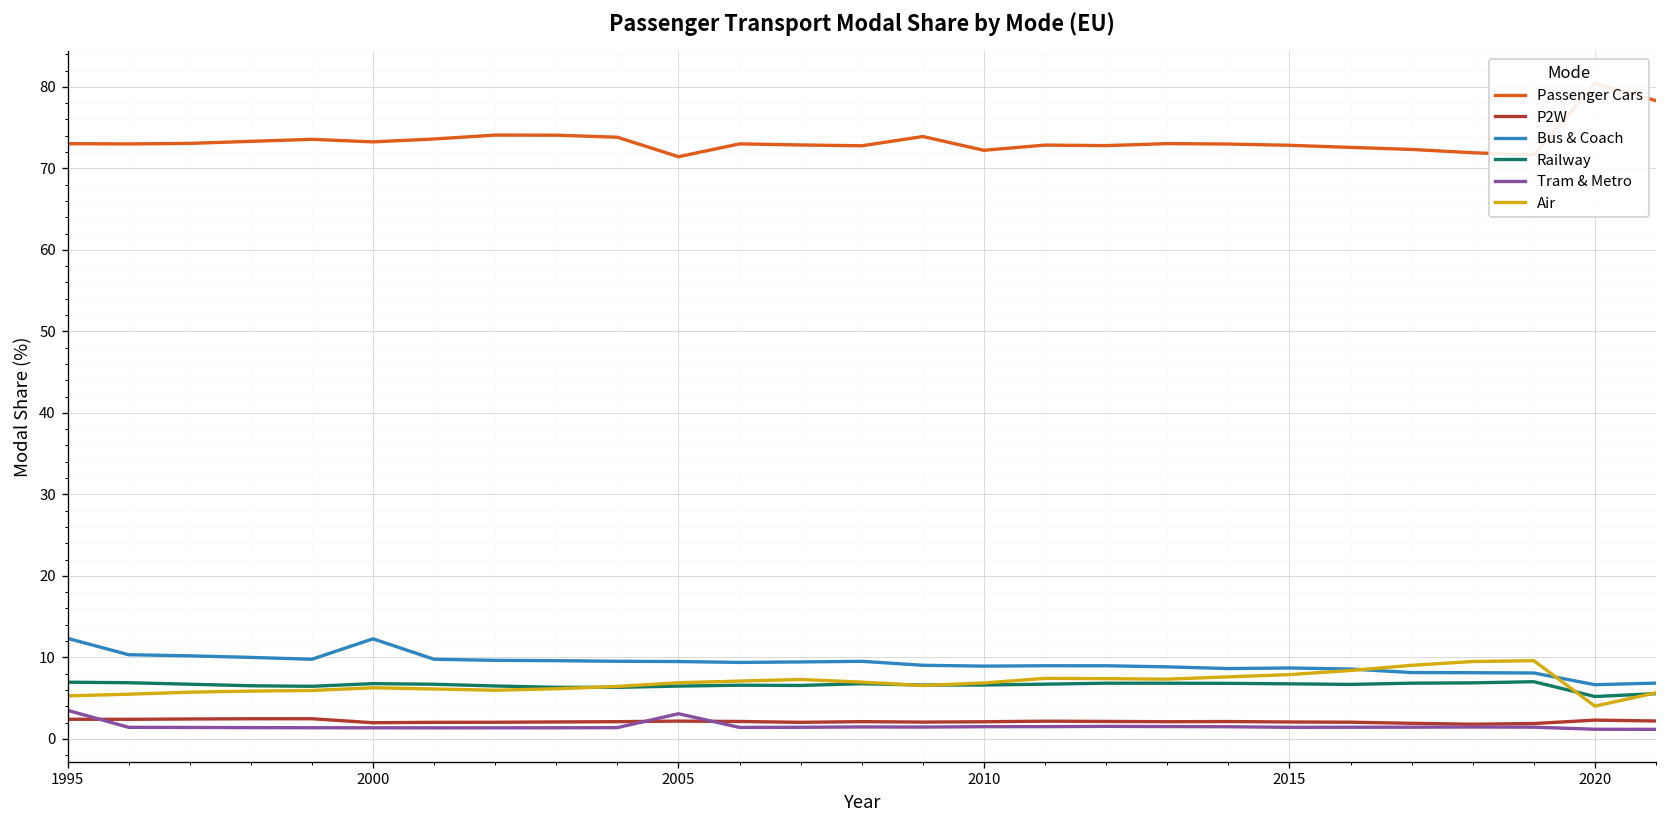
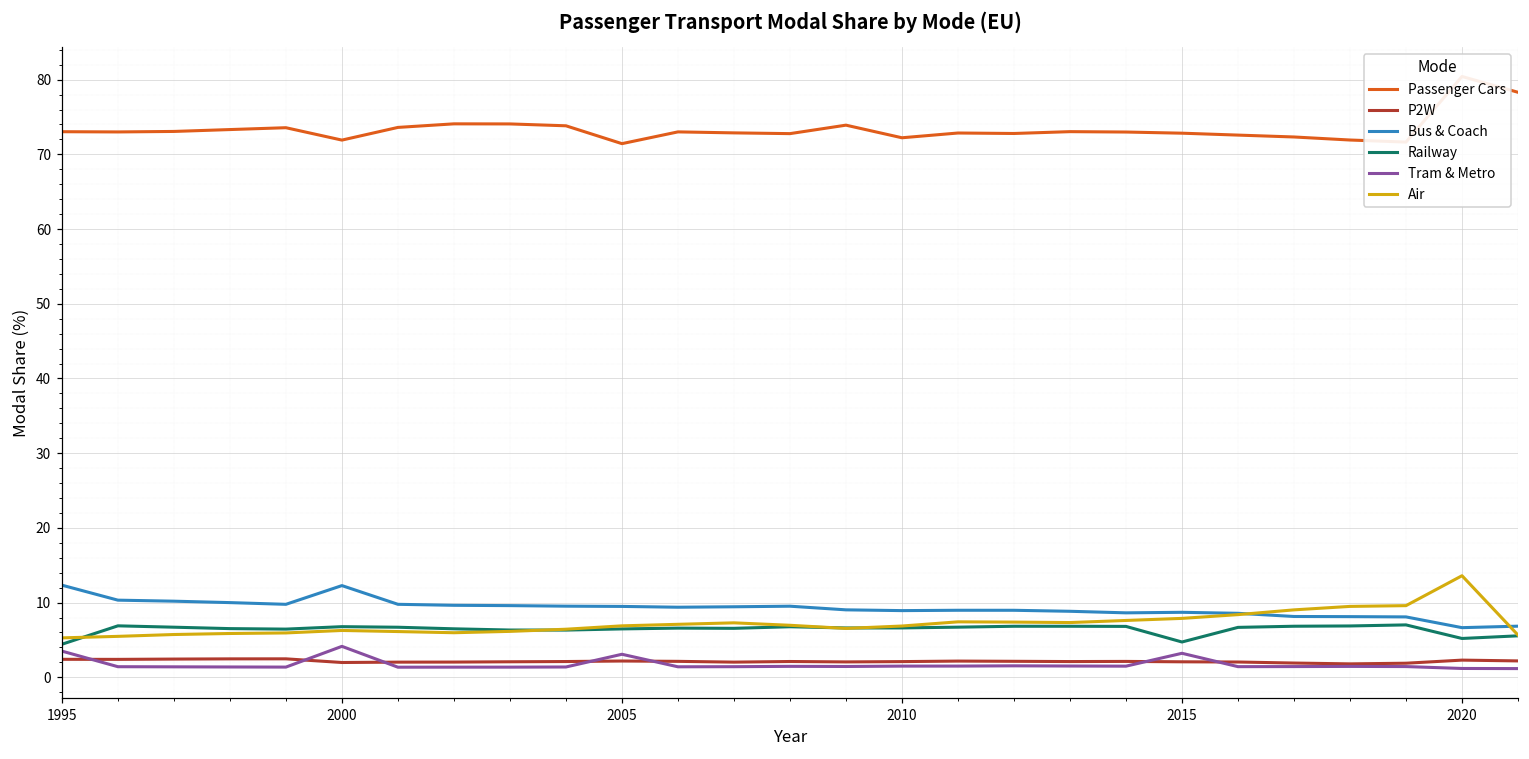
Railway, 1995: 7 -> 4
Passenger Cars, 2000: 73 -> 72
Tram & Metro, 2000: 1 -> 4
Railway, 2015: 7 -> 5
Tram & Metro, 2015: 1 -> 3
Air, 2020: 4 -> 14
